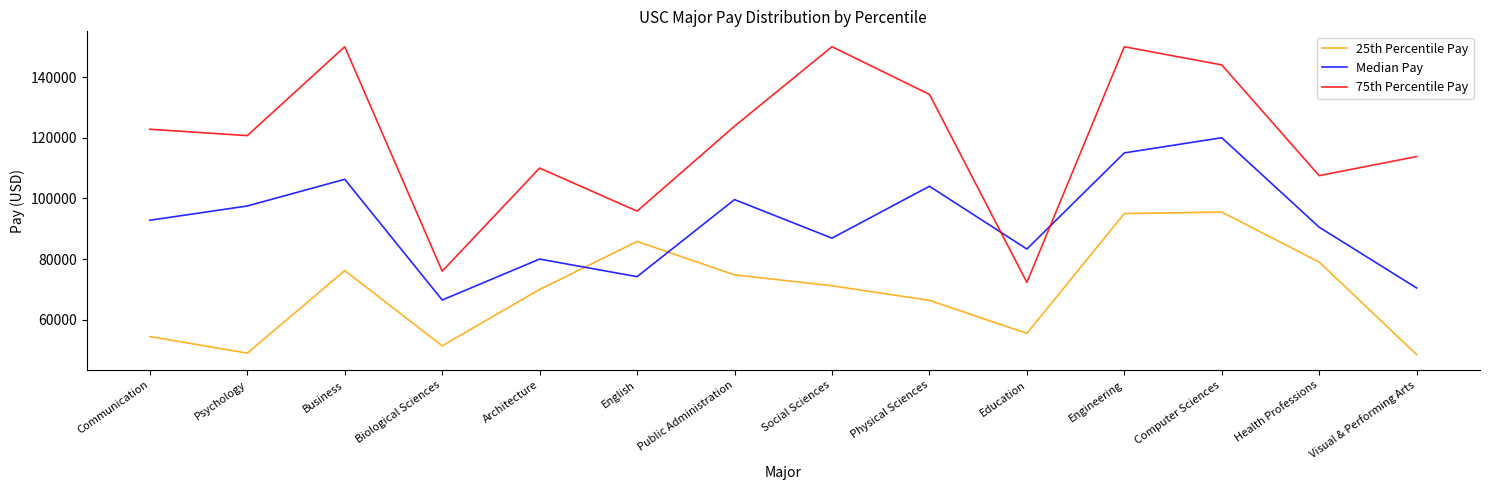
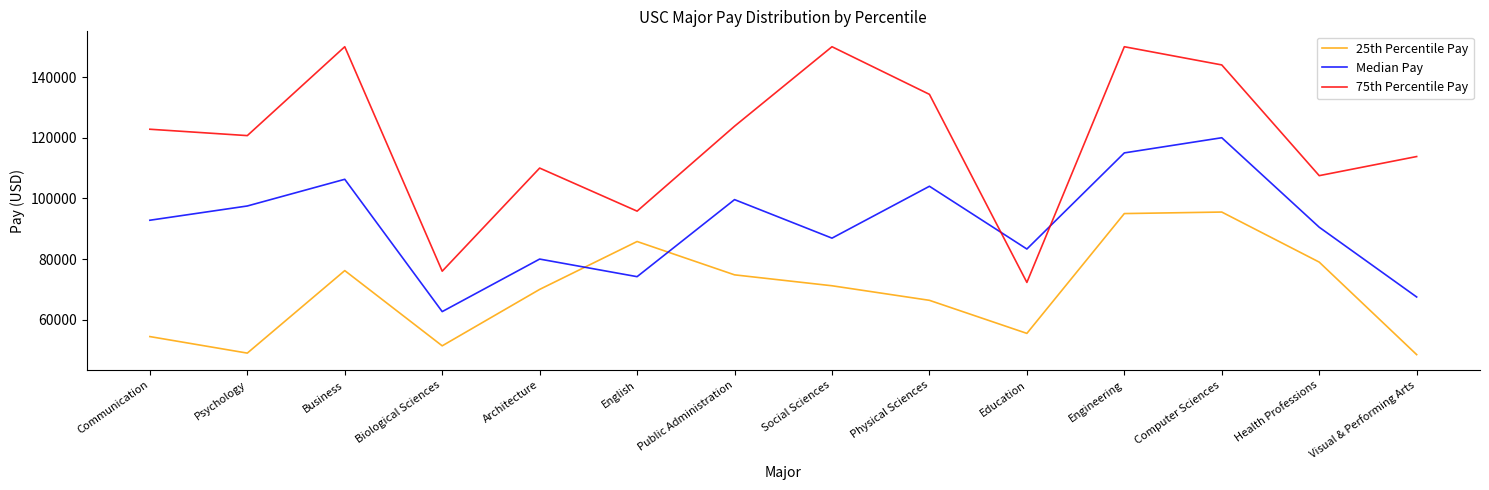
Median Pay, Biological Sciences: 67000 -> 63000
Median Pay, Visual & Performing Arts: 70000 -> 68000
